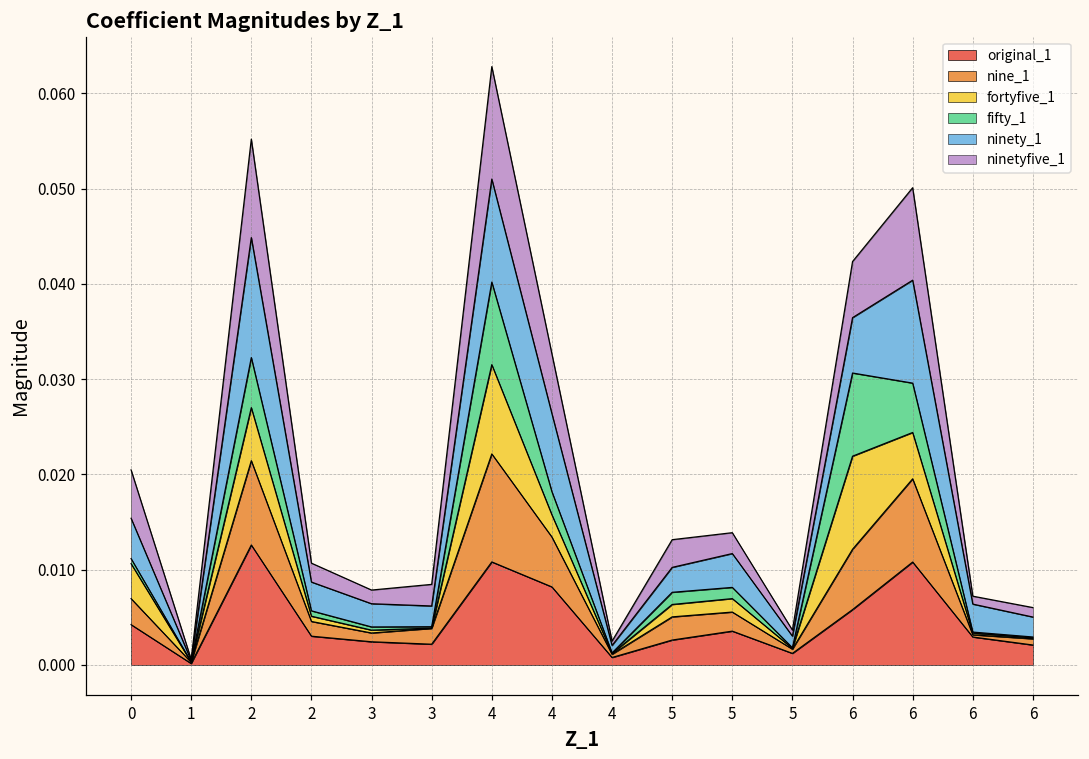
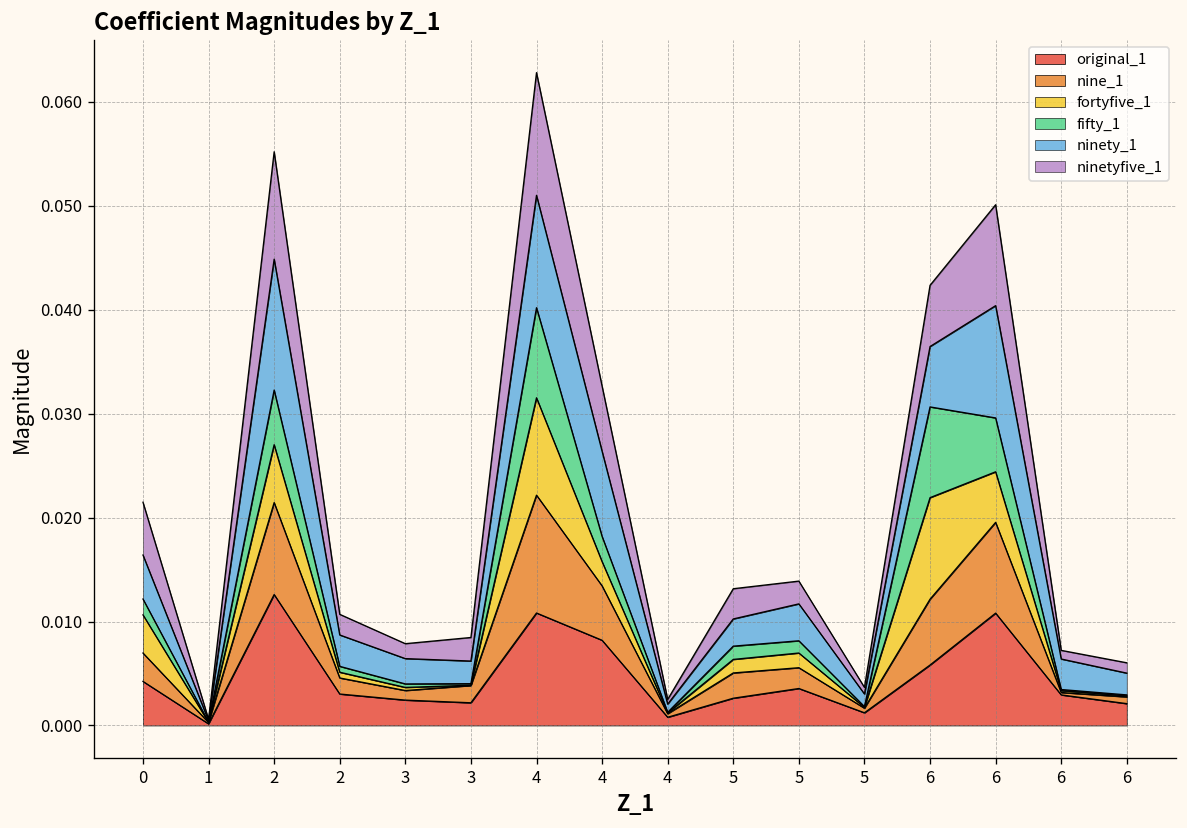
fifty_1, 0: 0.001 -> 0.002
